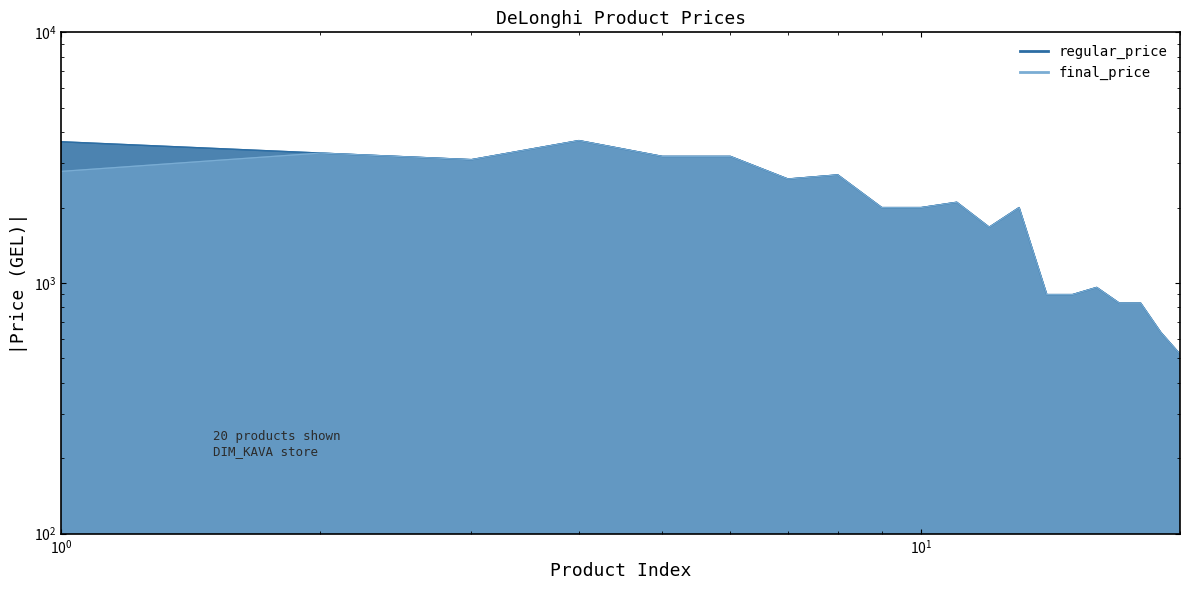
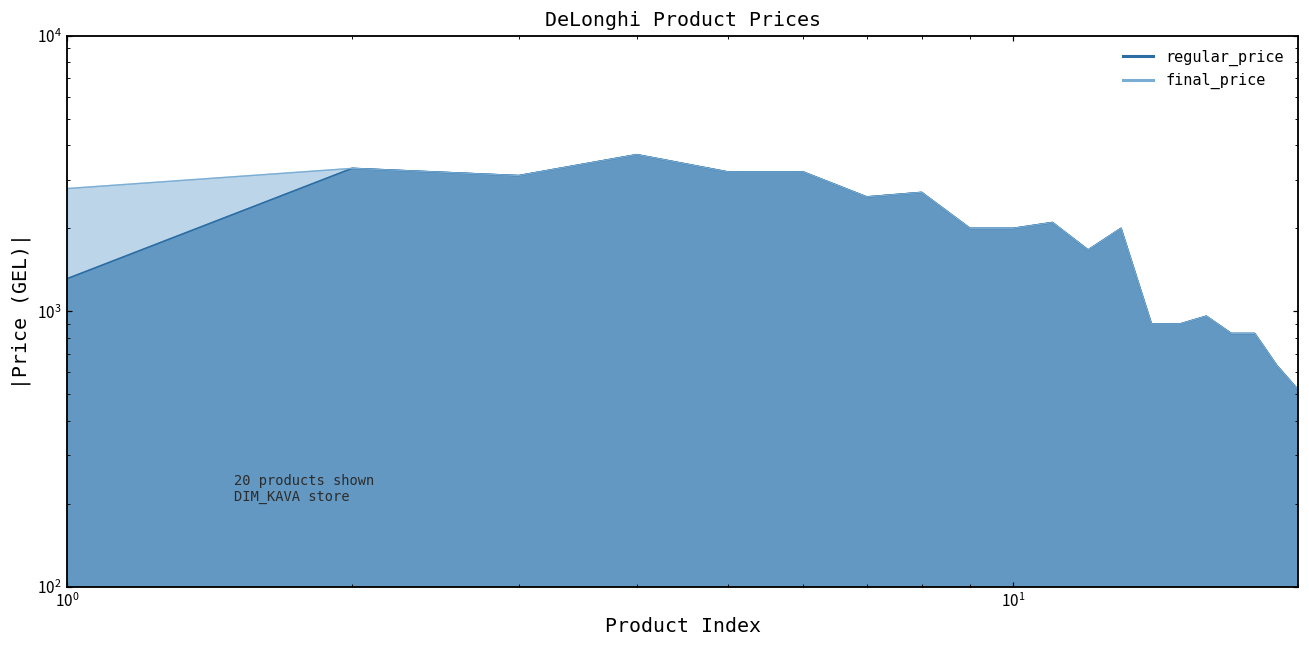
regular_price, 10^0: 3700 -> 1300
